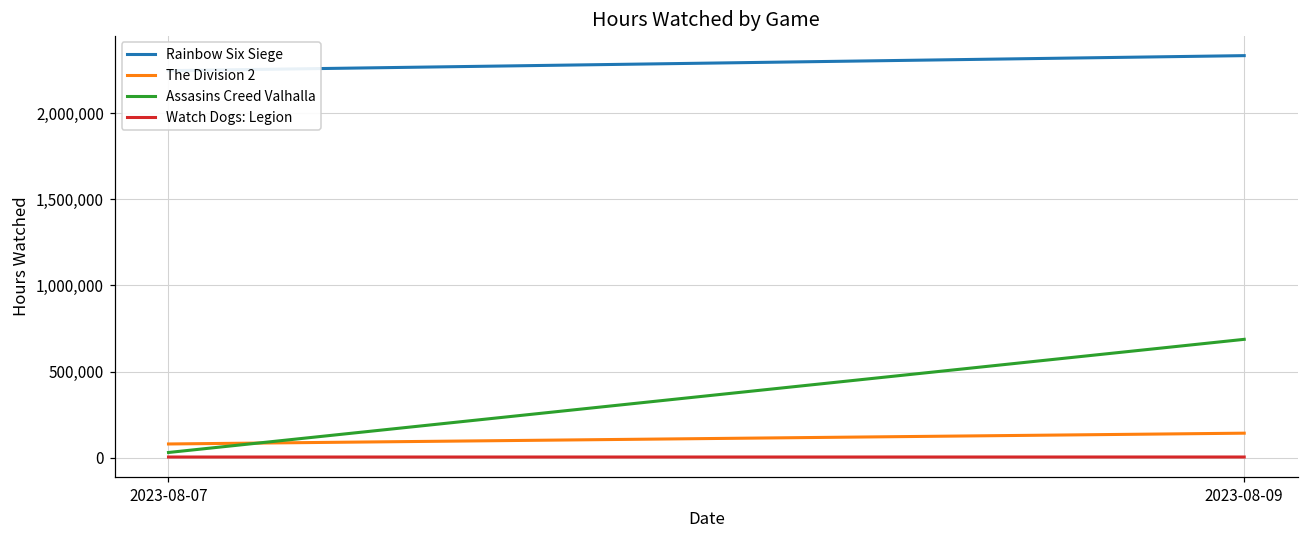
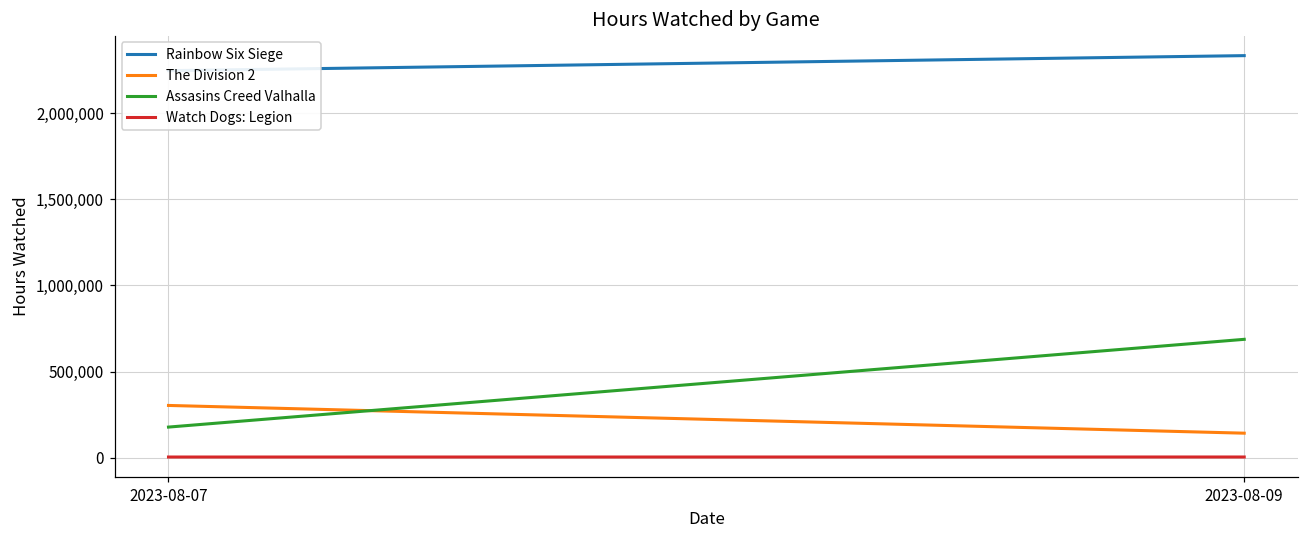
The Division 2, 2023-08-07: 80,000 -> 300,000
Assasins Creed Valhalla, 2023-08-07: 30,000 -> 180,000
